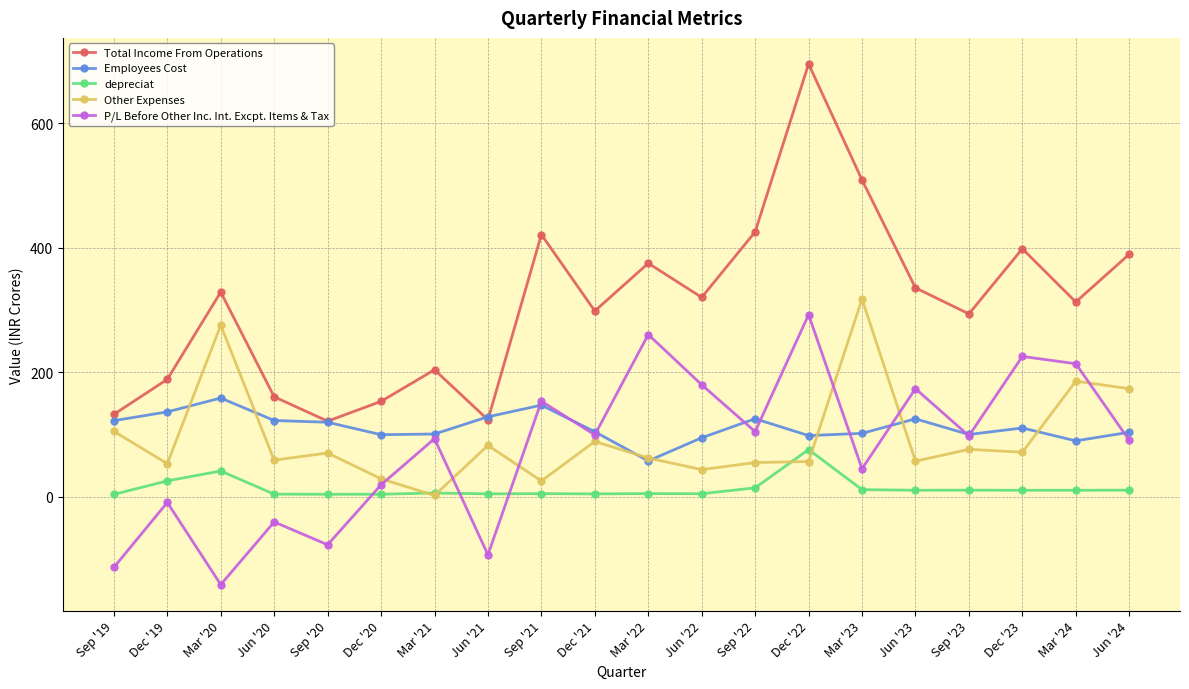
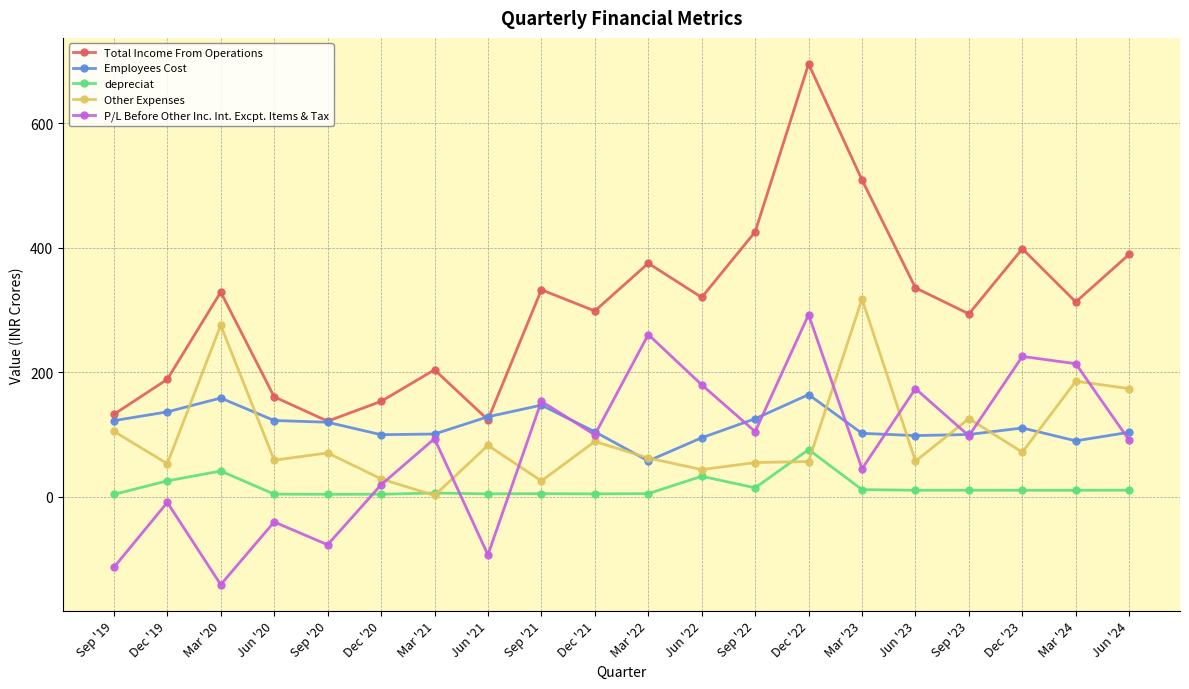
Total Income From Operations, Sep '21: 420 -> 330
depreciat, Jun '22: 10 -> 30
Employees Cost, Dec '22: 100 -> 160
Employees Cost, Jun '23: 130 -> 100
Other Expenses, Sep '23: 80 -> 130
